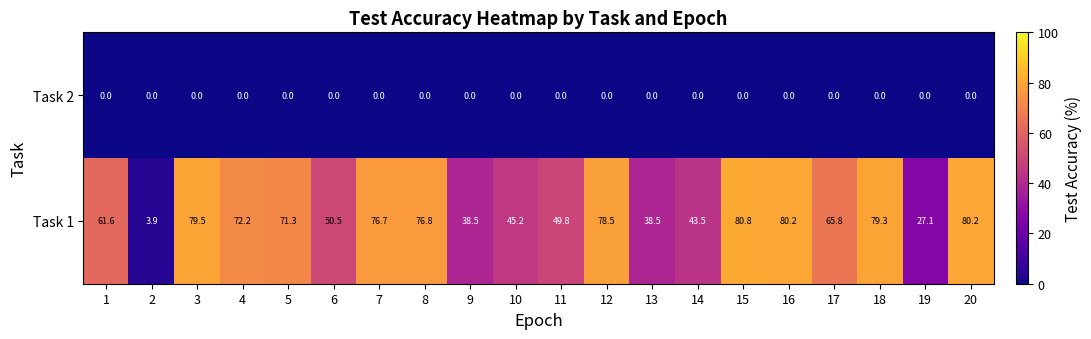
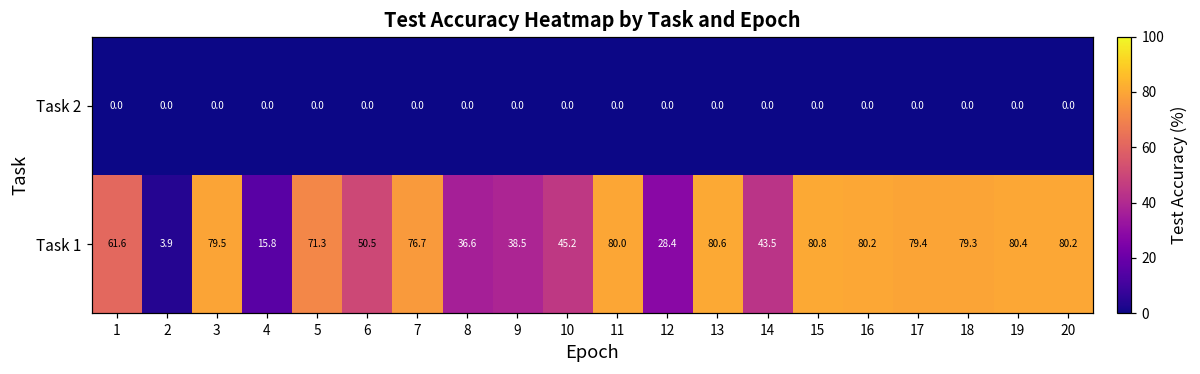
Task 1, 4: 72.2 -> 15.8
Task 1, 8: 76.8 -> 36.6
Task 1, 11: 49.8 -> 80.0
Task 1, 12: 78.5 -> 28.4
Task 1, 13: 38.5 -> 80.6
Task 1, 17: 65.8 -> 79.4
Task 1, 19: 27.1 -> 80.4
